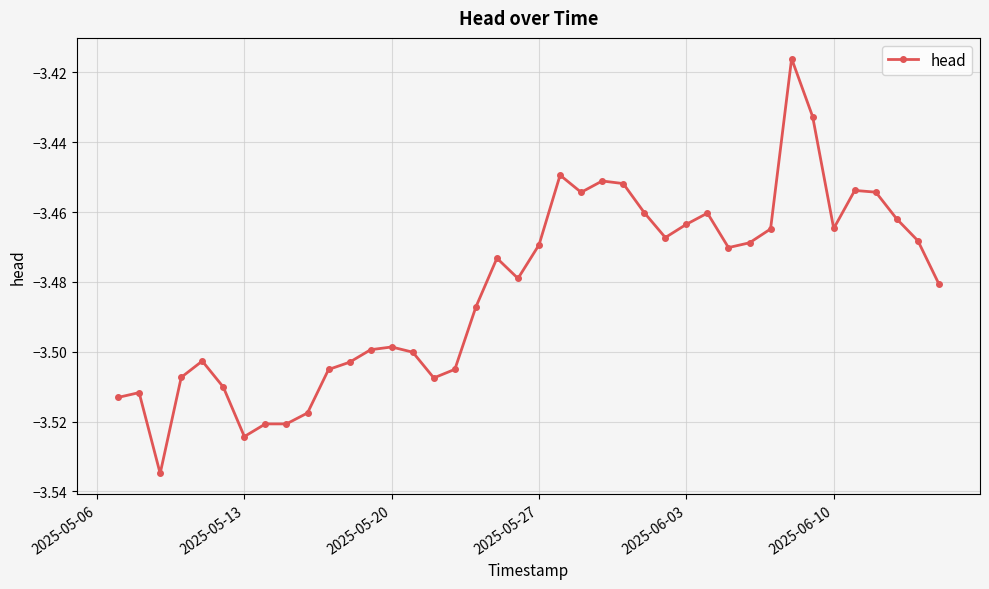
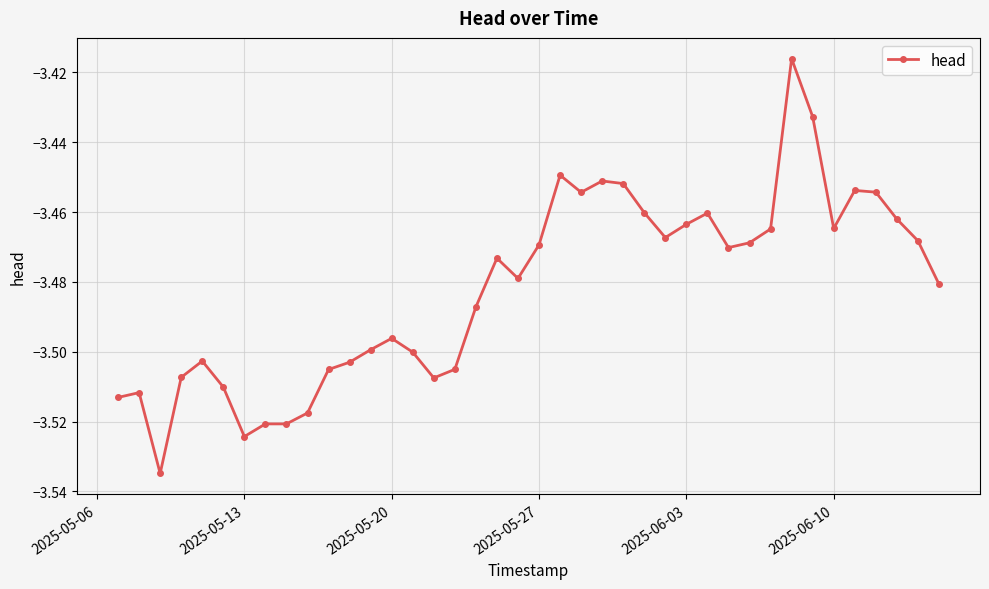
2025-05-20: -3.499 -> -3.496
